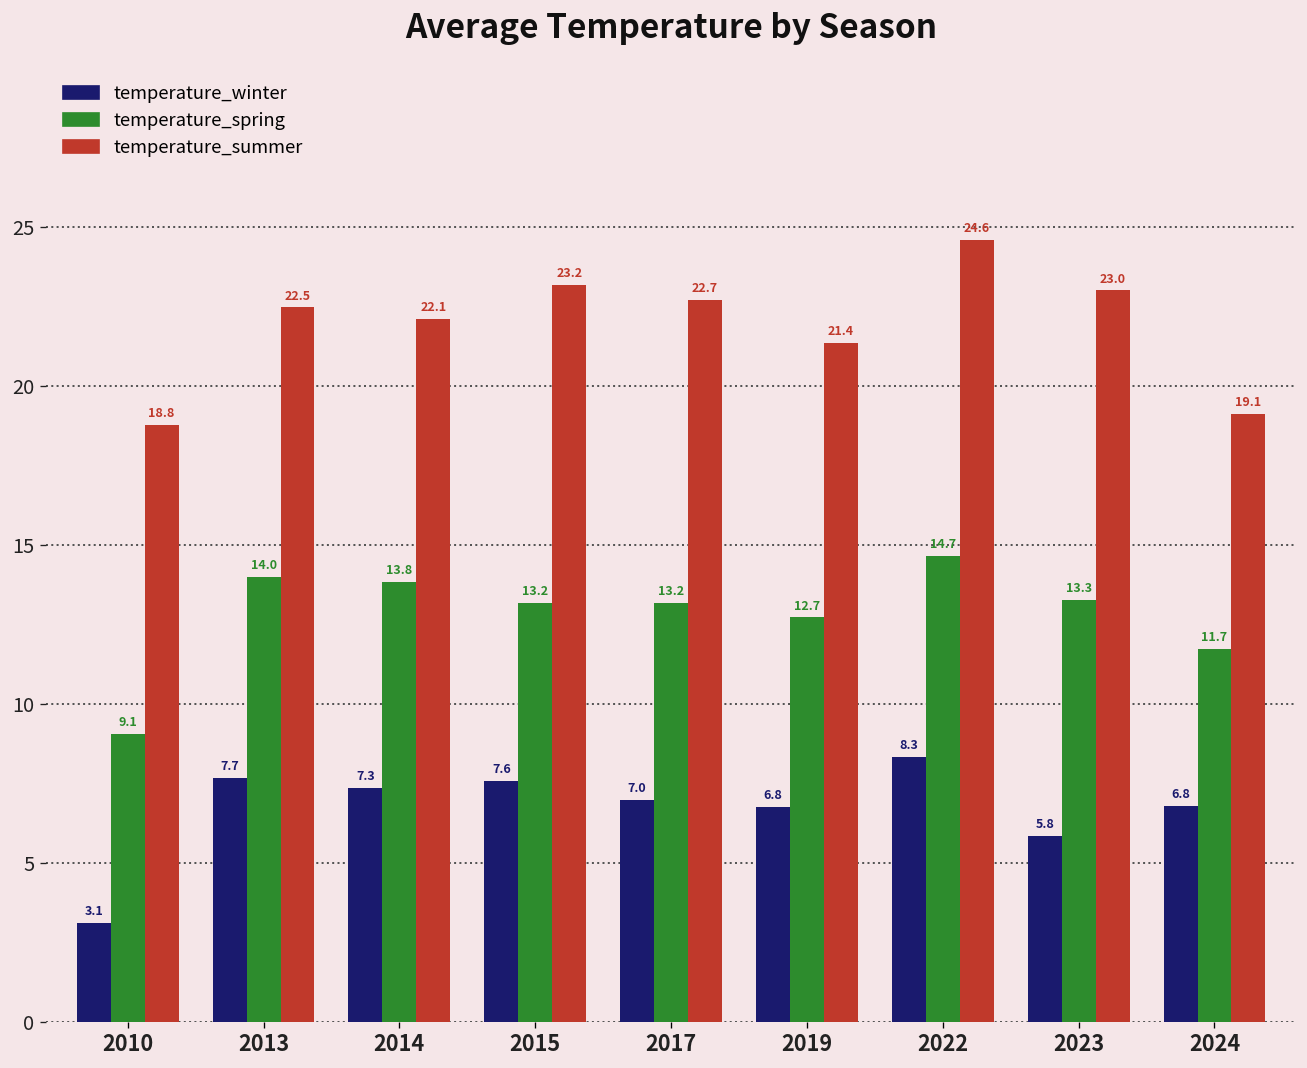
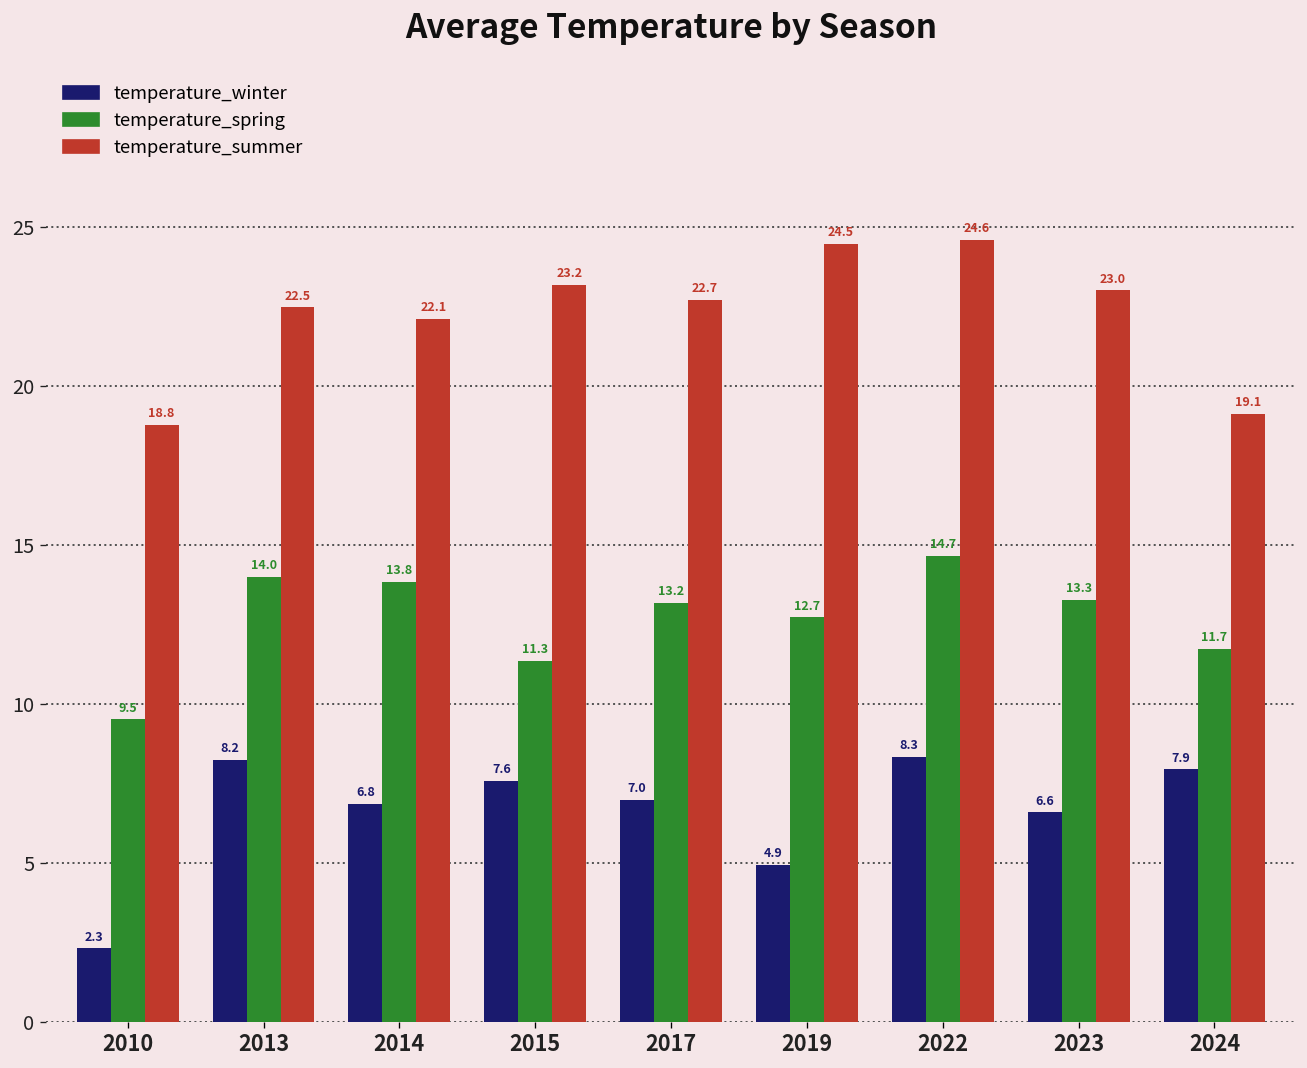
temperature_winter, 2010: 3.1 -> 2.3
temperature_spring, 2010: 9.1 -> 9.5
temperature_winter, 2013: 7.7 -> 8.2
temperature_winter, 2014: 7.3 -> 6.8
temperature_spring, 2015: 13.2 -> 11.3
temperature_winter, 2019: 6.8 -> 4.9
temperature_summer, 2019: 21.4 -> 24.5
temperature_winter, 2023: 5.8 -> 6.6
temperature_winter, 2024: 6.8 -> 7.9
